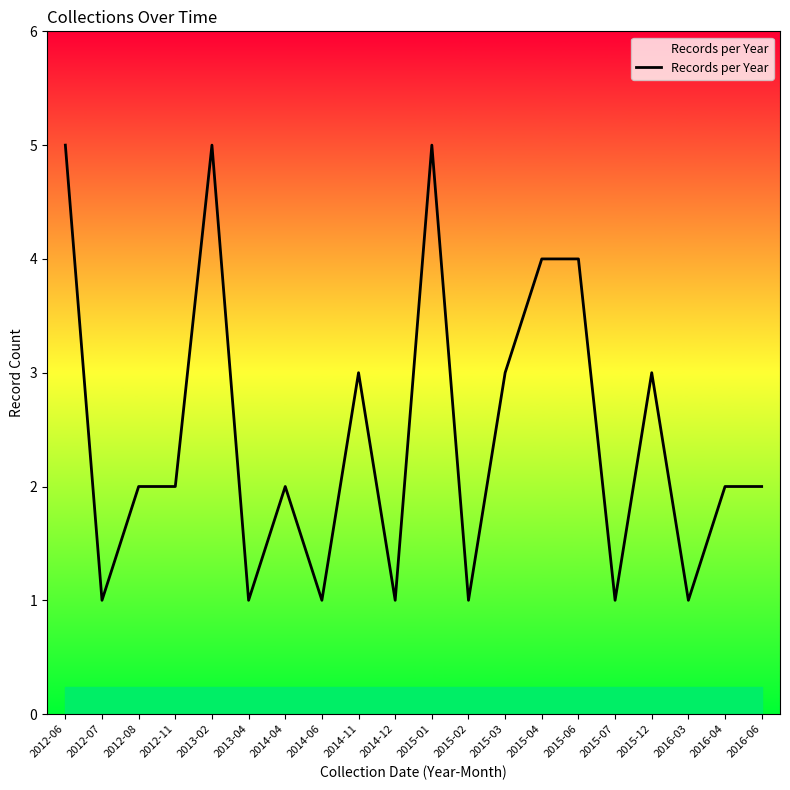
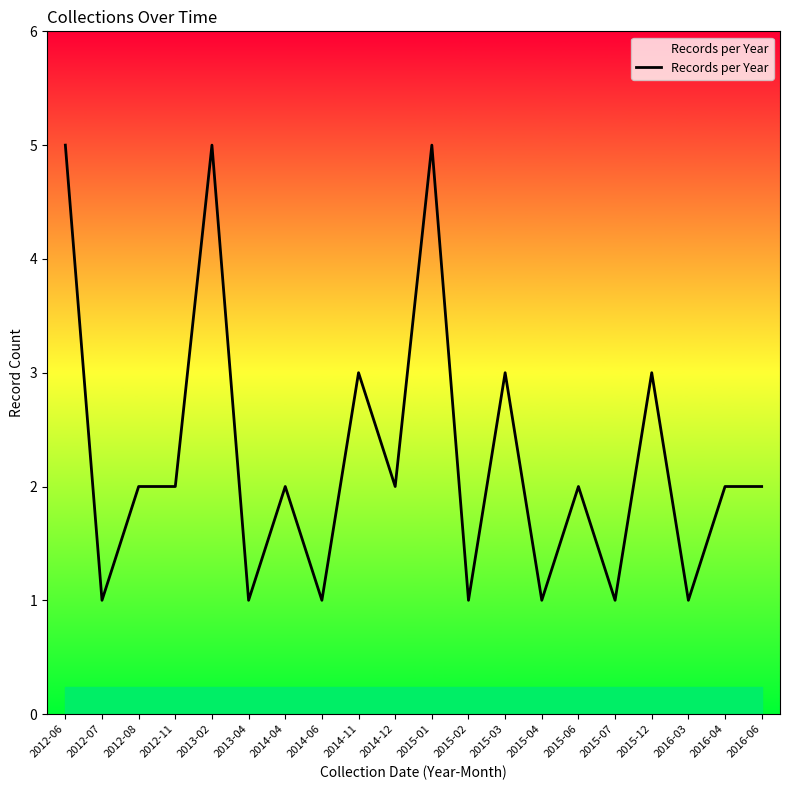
Records per Year, 2014-12: 1 -> 2
Records per Year, 2015-04: 4 -> 1
Records per Year, 2015-06: 4 -> 2
